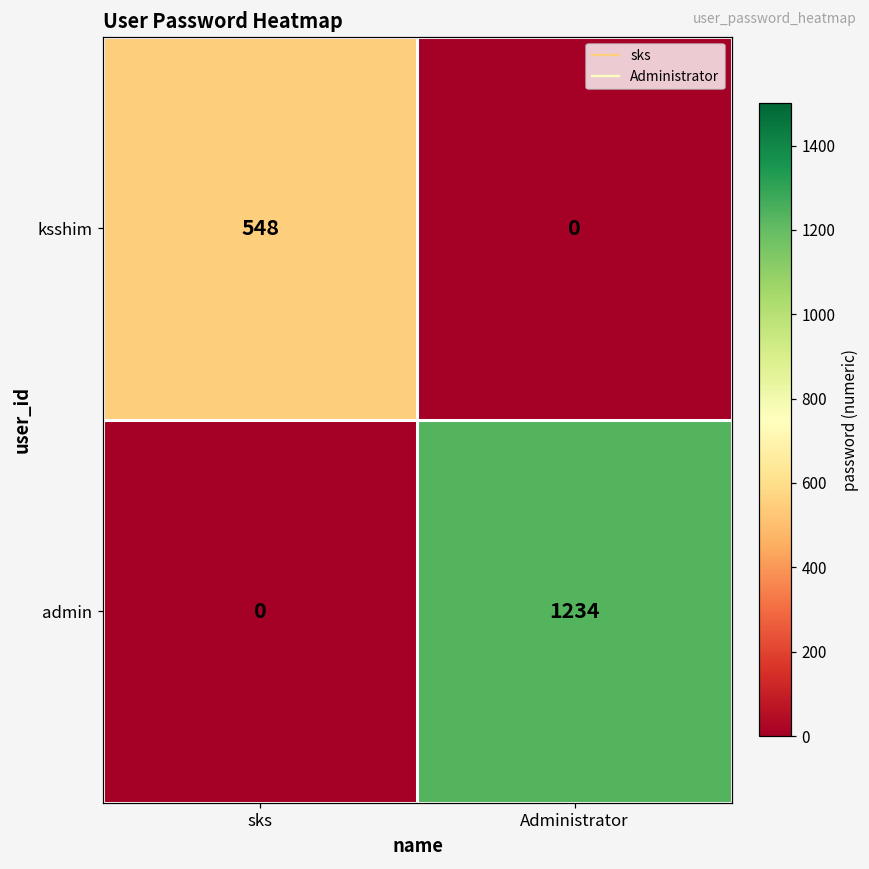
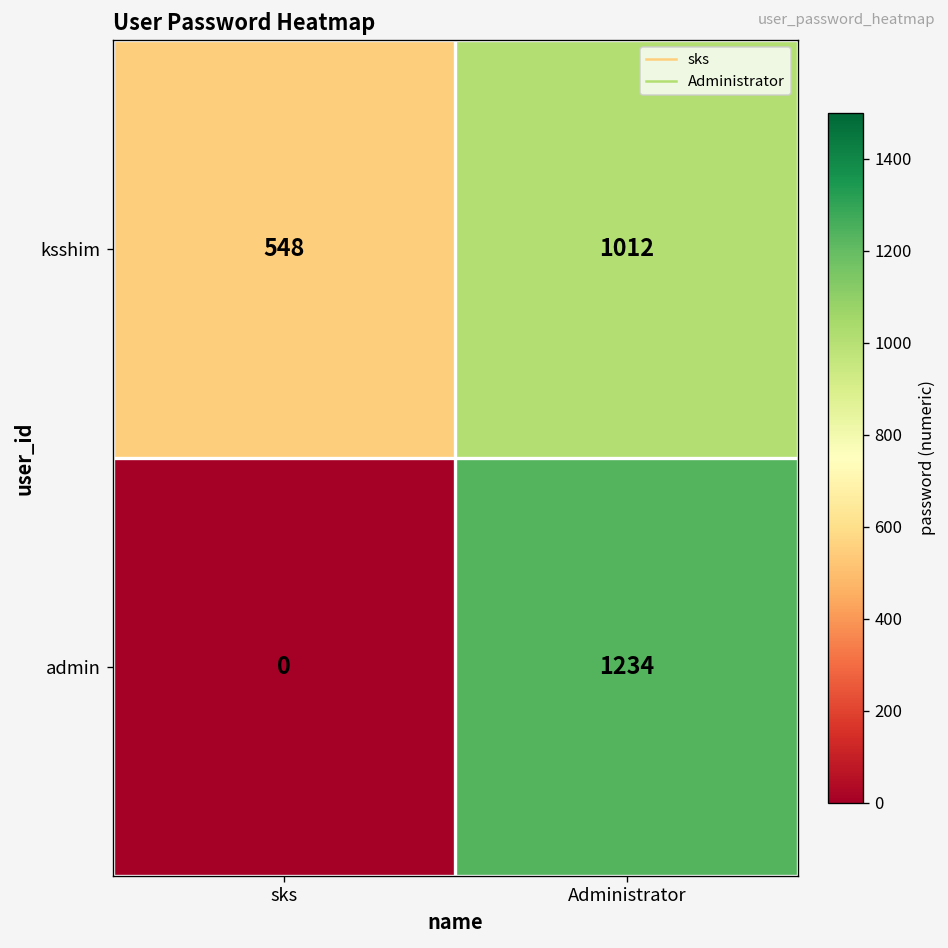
ksshim, Administrator: 0 -> 1012
